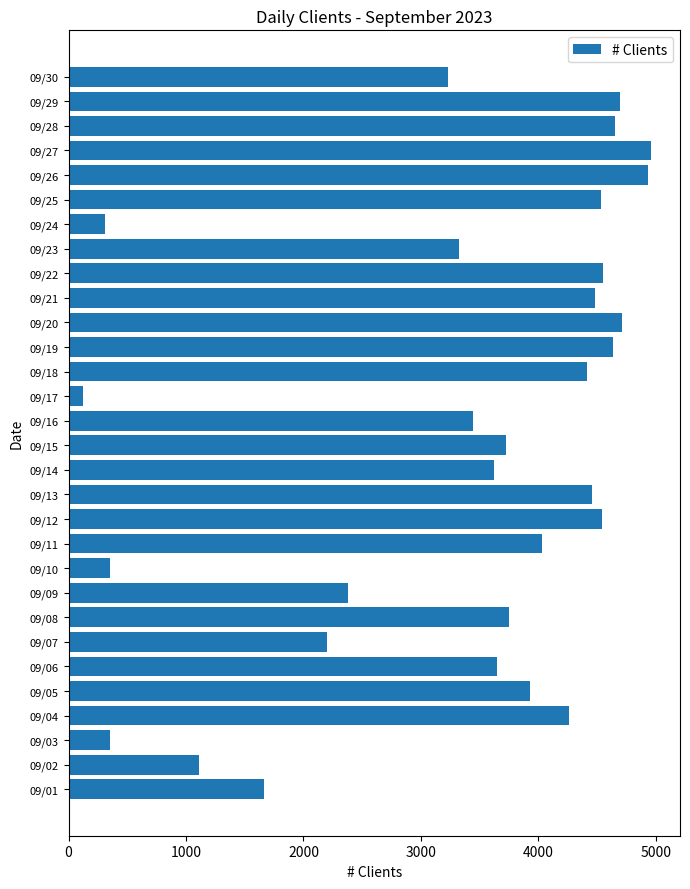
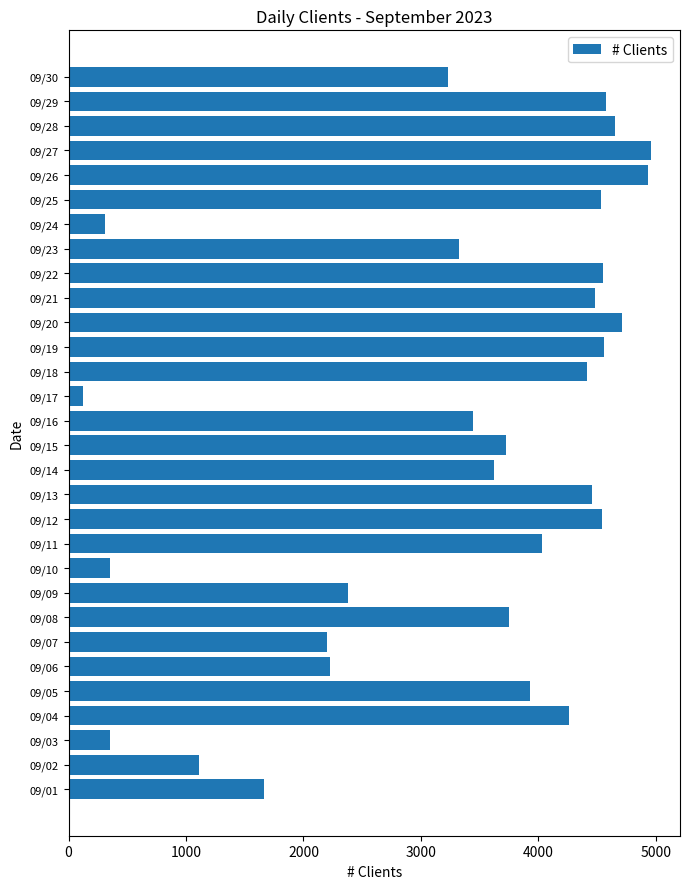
09/29: 4700 -> 4580
09/19: 4630 -> 4560
09/06: 3650 -> 2230
